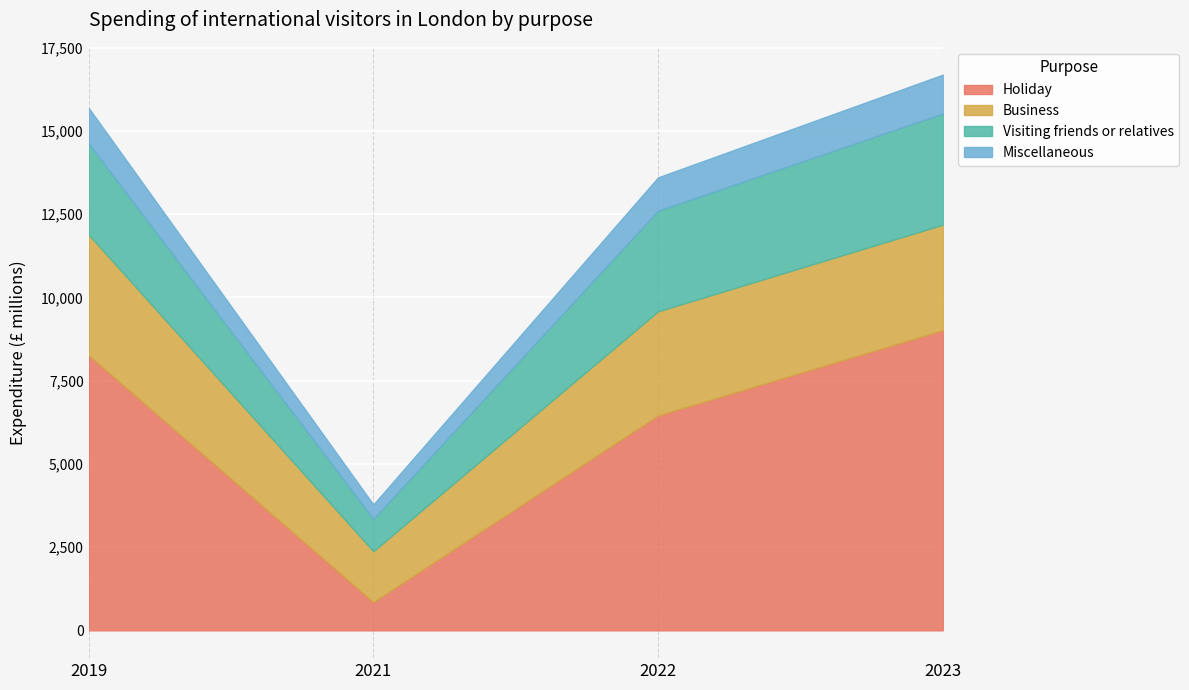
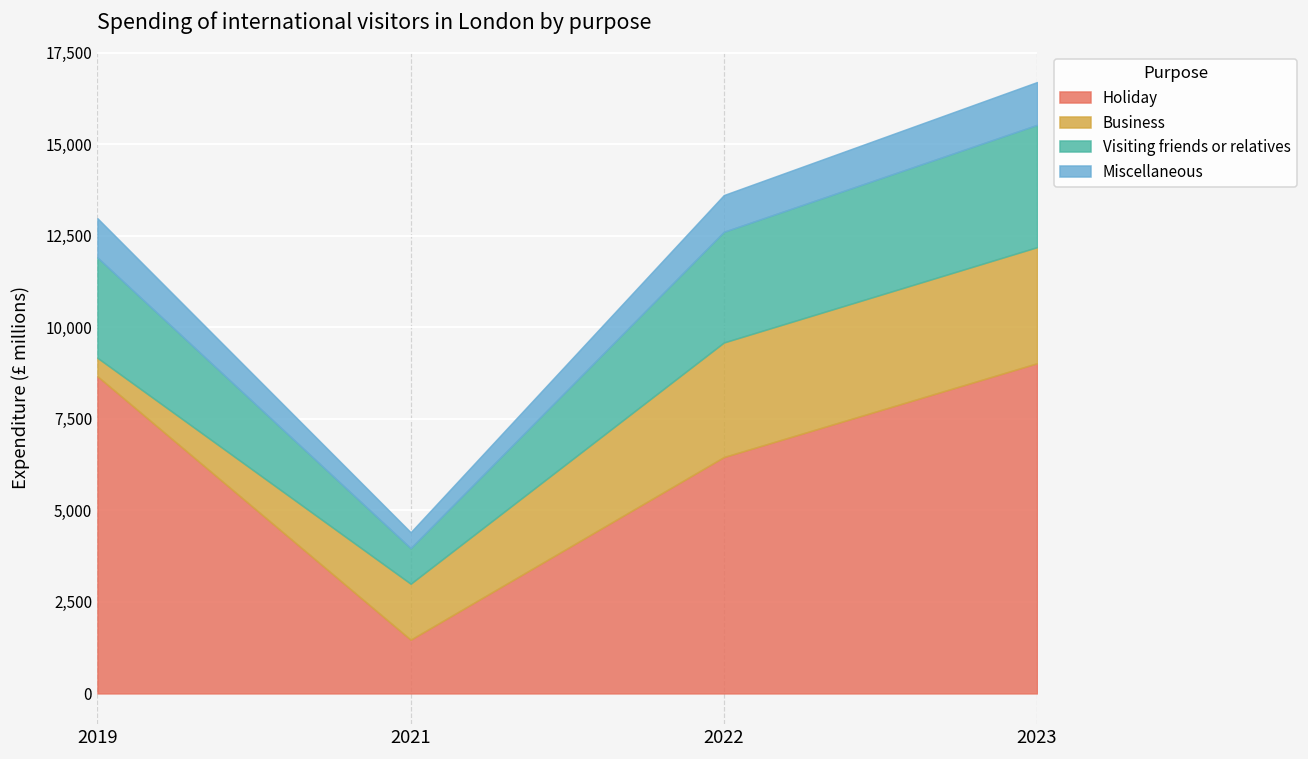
Holiday, 2019: 8,300 -> 8,700
Business, 2019: 3,600 -> 500
Holiday, 2021: 800 -> 1,500
